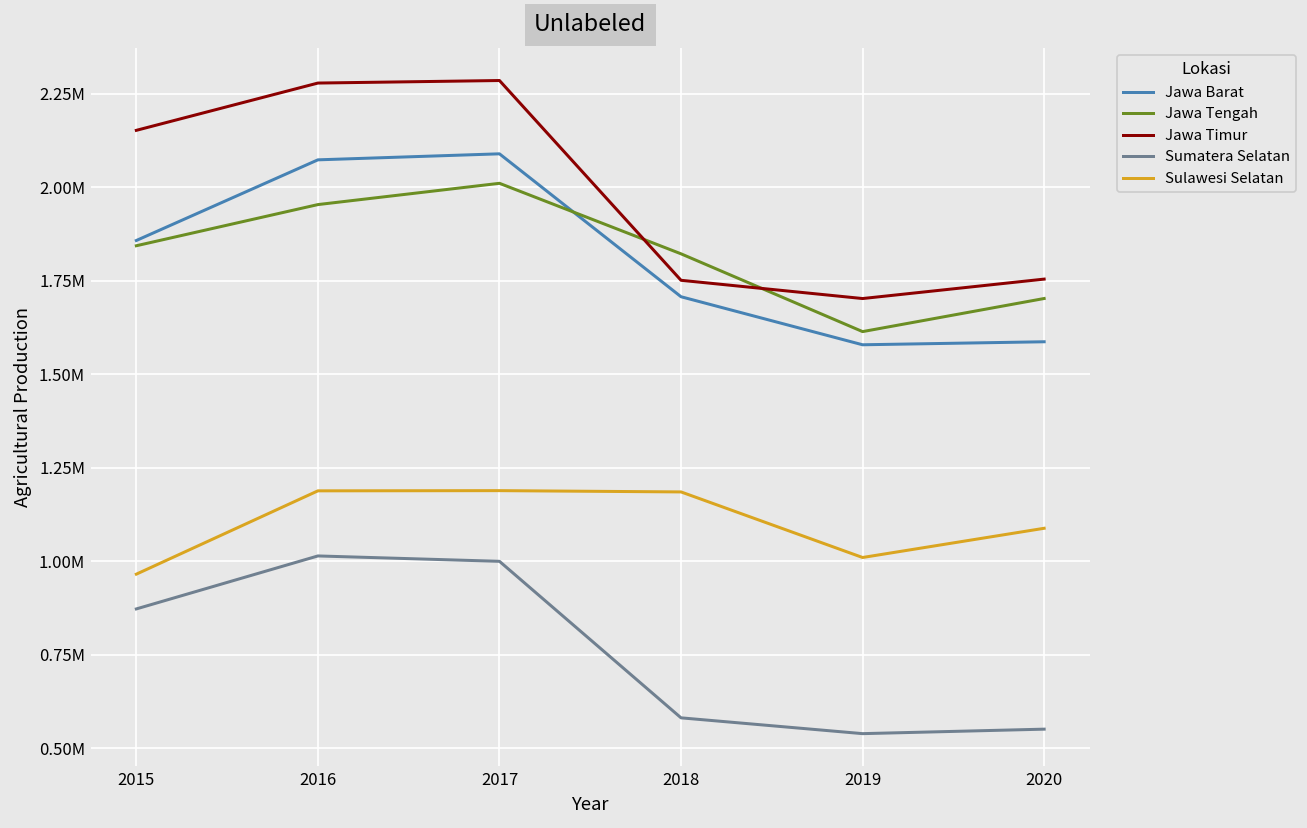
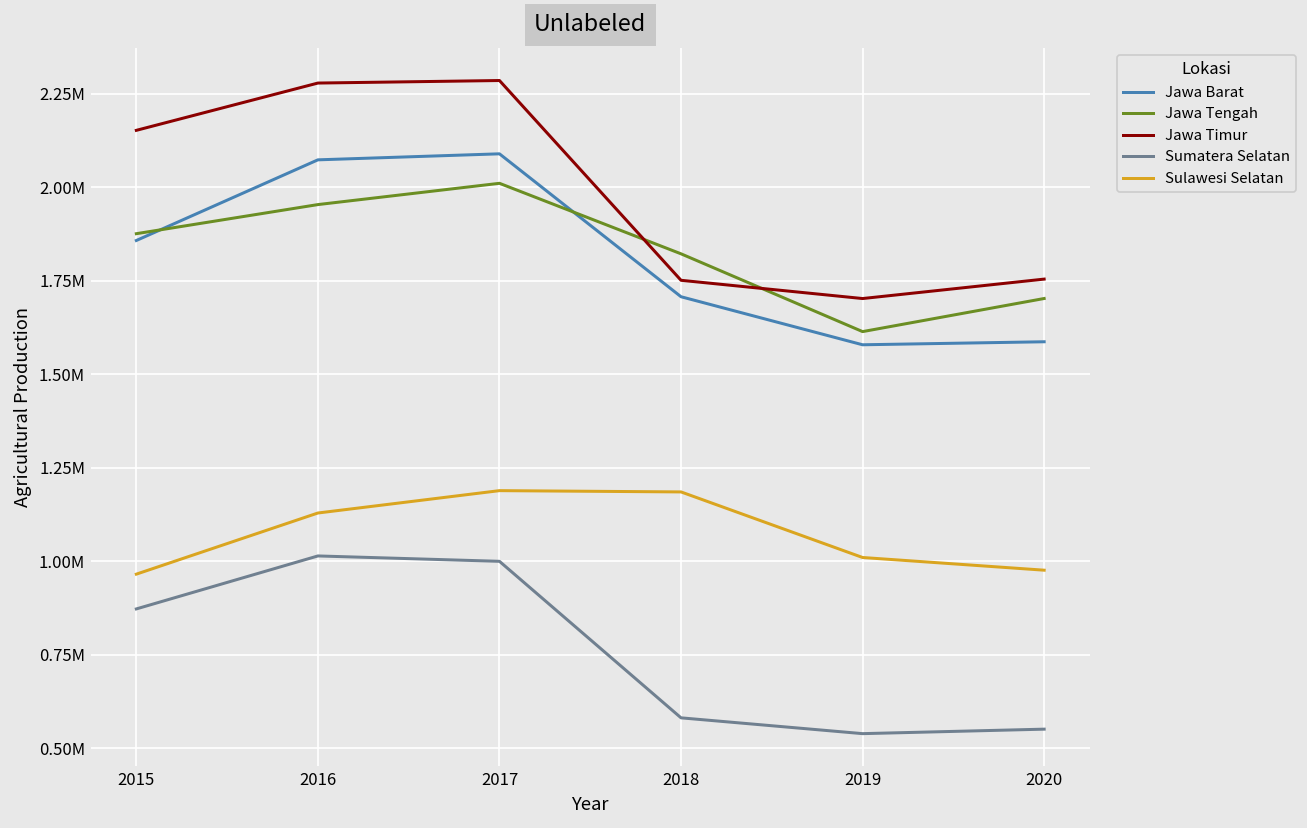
Jawa Tengah, 2015: 1840000 -> 1880000
Sulawesi Selatan, 2016: 1190000 -> 1130000
Sulawesi Selatan, 2020: 1090000 -> 980000
